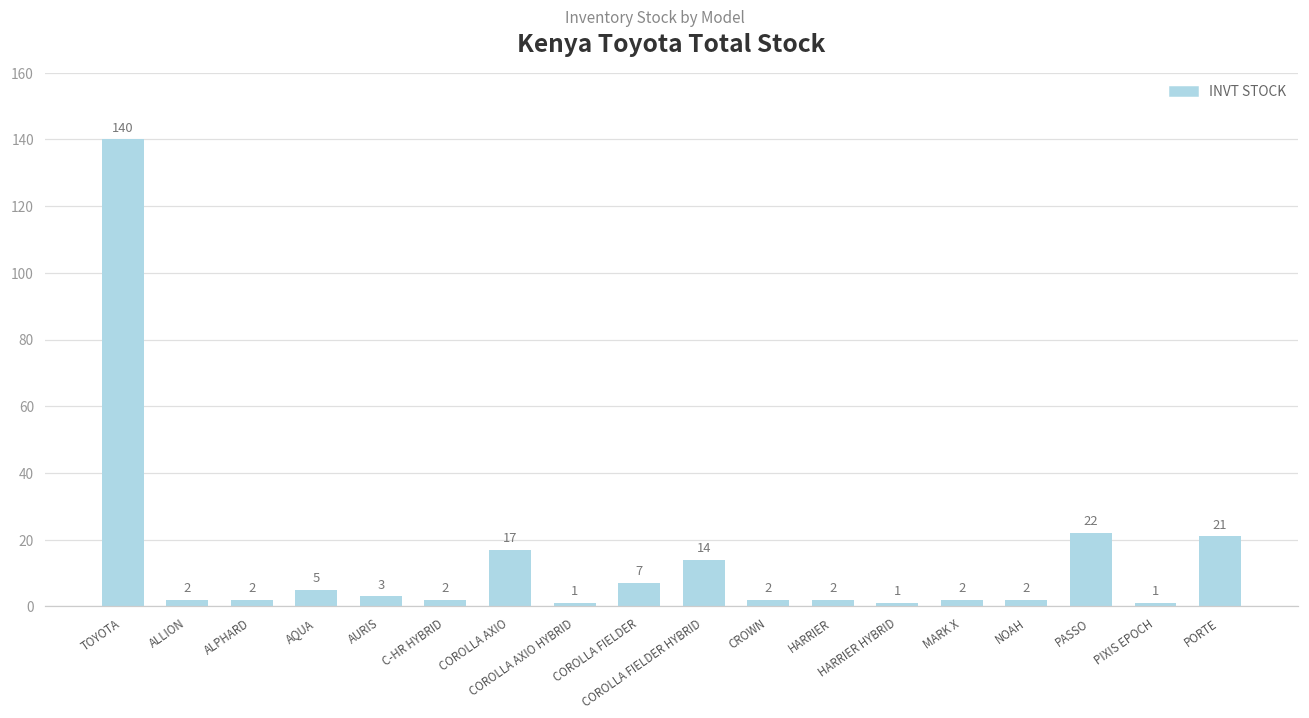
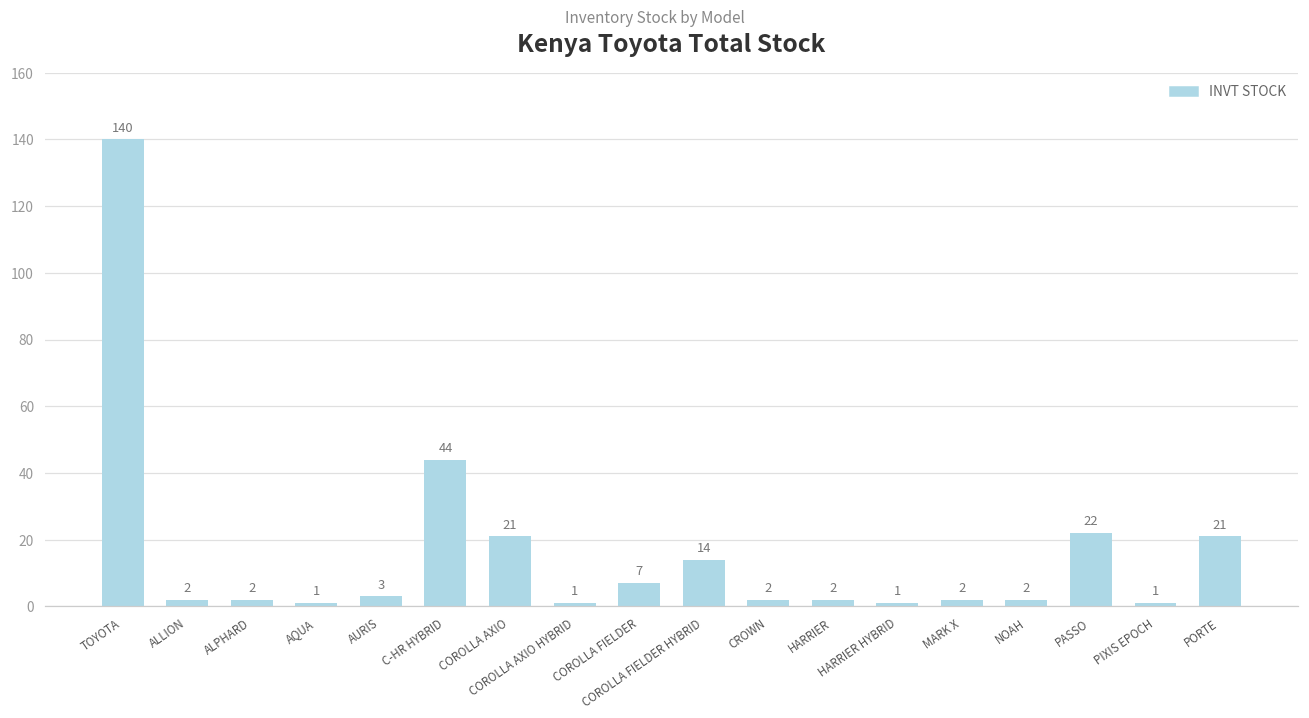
AQUA: 5 -> 1
C-HR HYBRID: 2 -> 44
COROLLA AXIO: 17 -> 21
